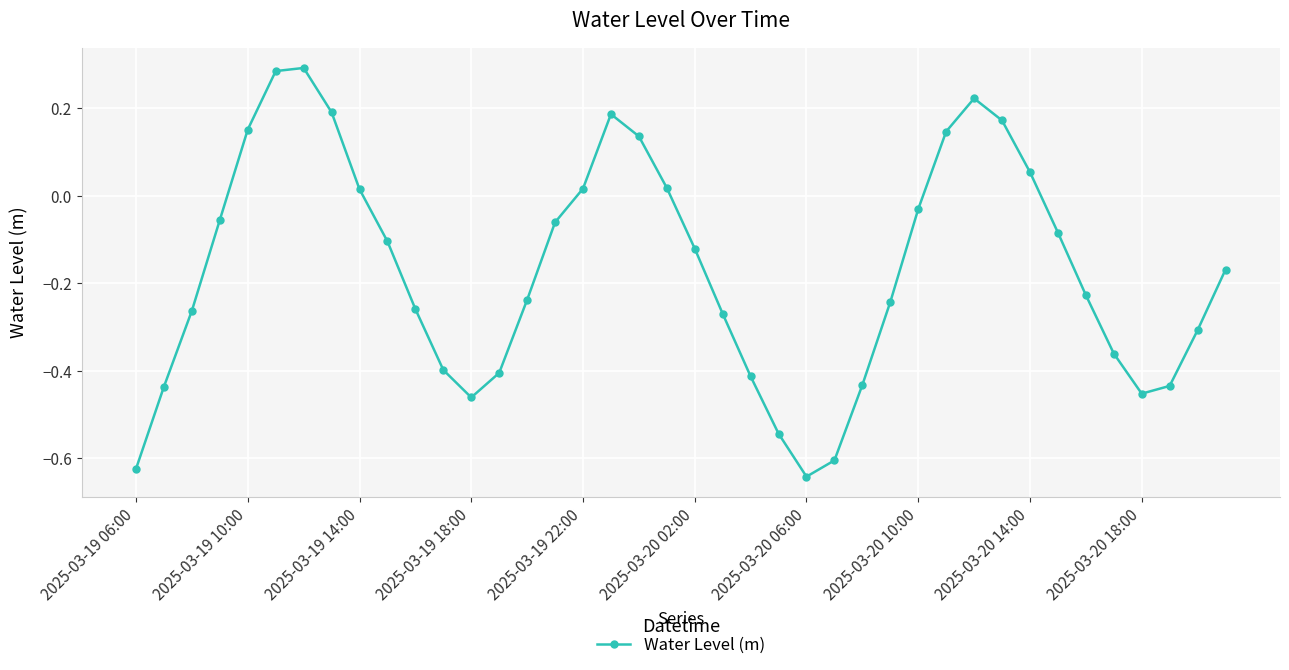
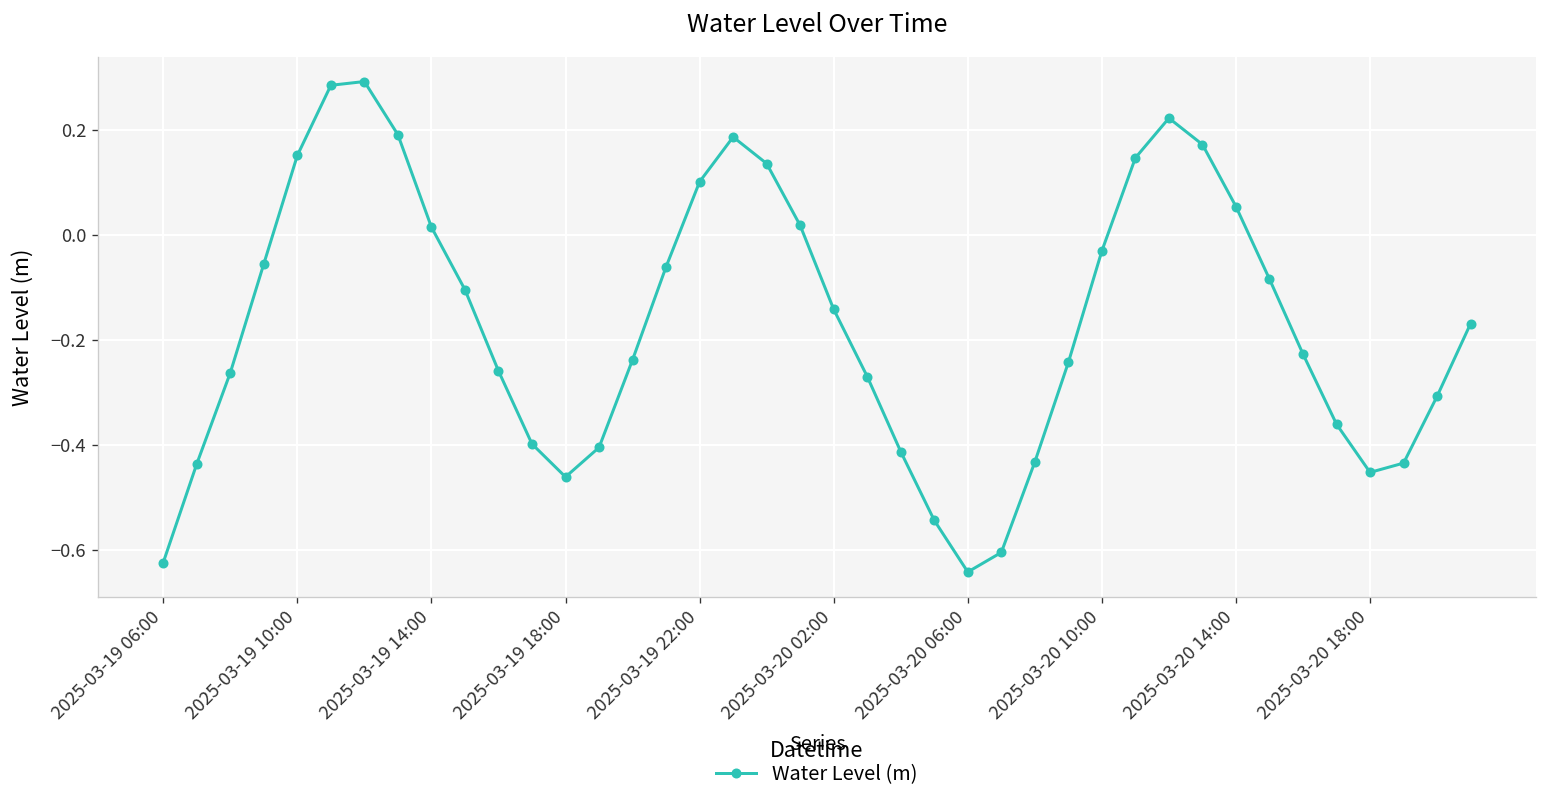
2025-03-19 22:00: 0.02 -> 0.10
2025-03-20 02:00: -0.12 -> -0.14
